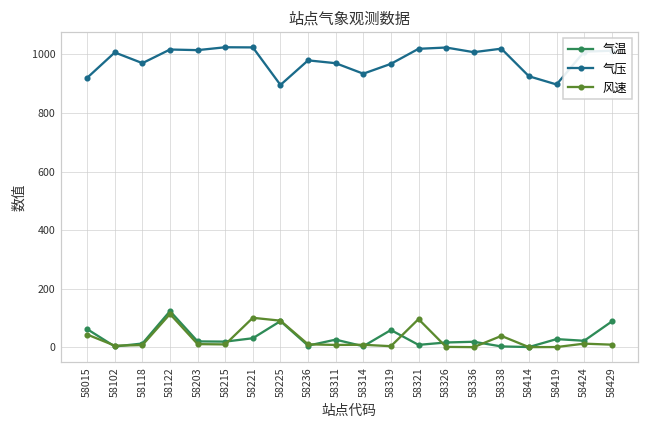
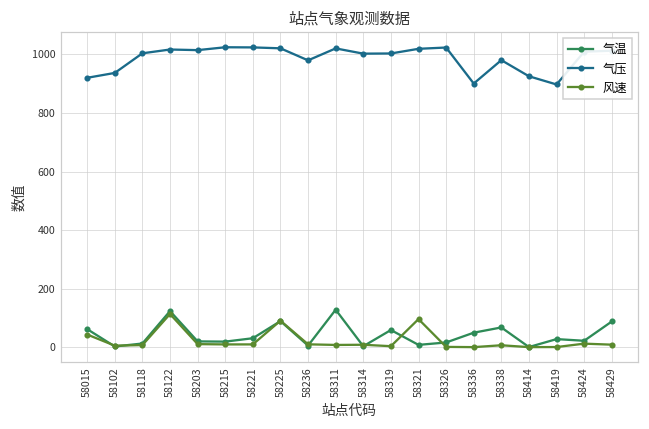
气压, 58102: 1010 -> 940
气压, 58118: 970 -> 1000
风速, 58221: 100 -> 10
气压, 58225: 900 -> 1020
气温, 58311: 30 -> 130
气压, 58311: 970 -> 1020
气压, 58314: 930 -> 1000
气压, 58319: 970 -> 1000
气温, 58336: 20 -> 50
气压, 58336: 1010 -> 900
气温, 58338: 0 -> 70
气压, 58338: 1020 -> 980
风速, 58338: 40 -> 10
